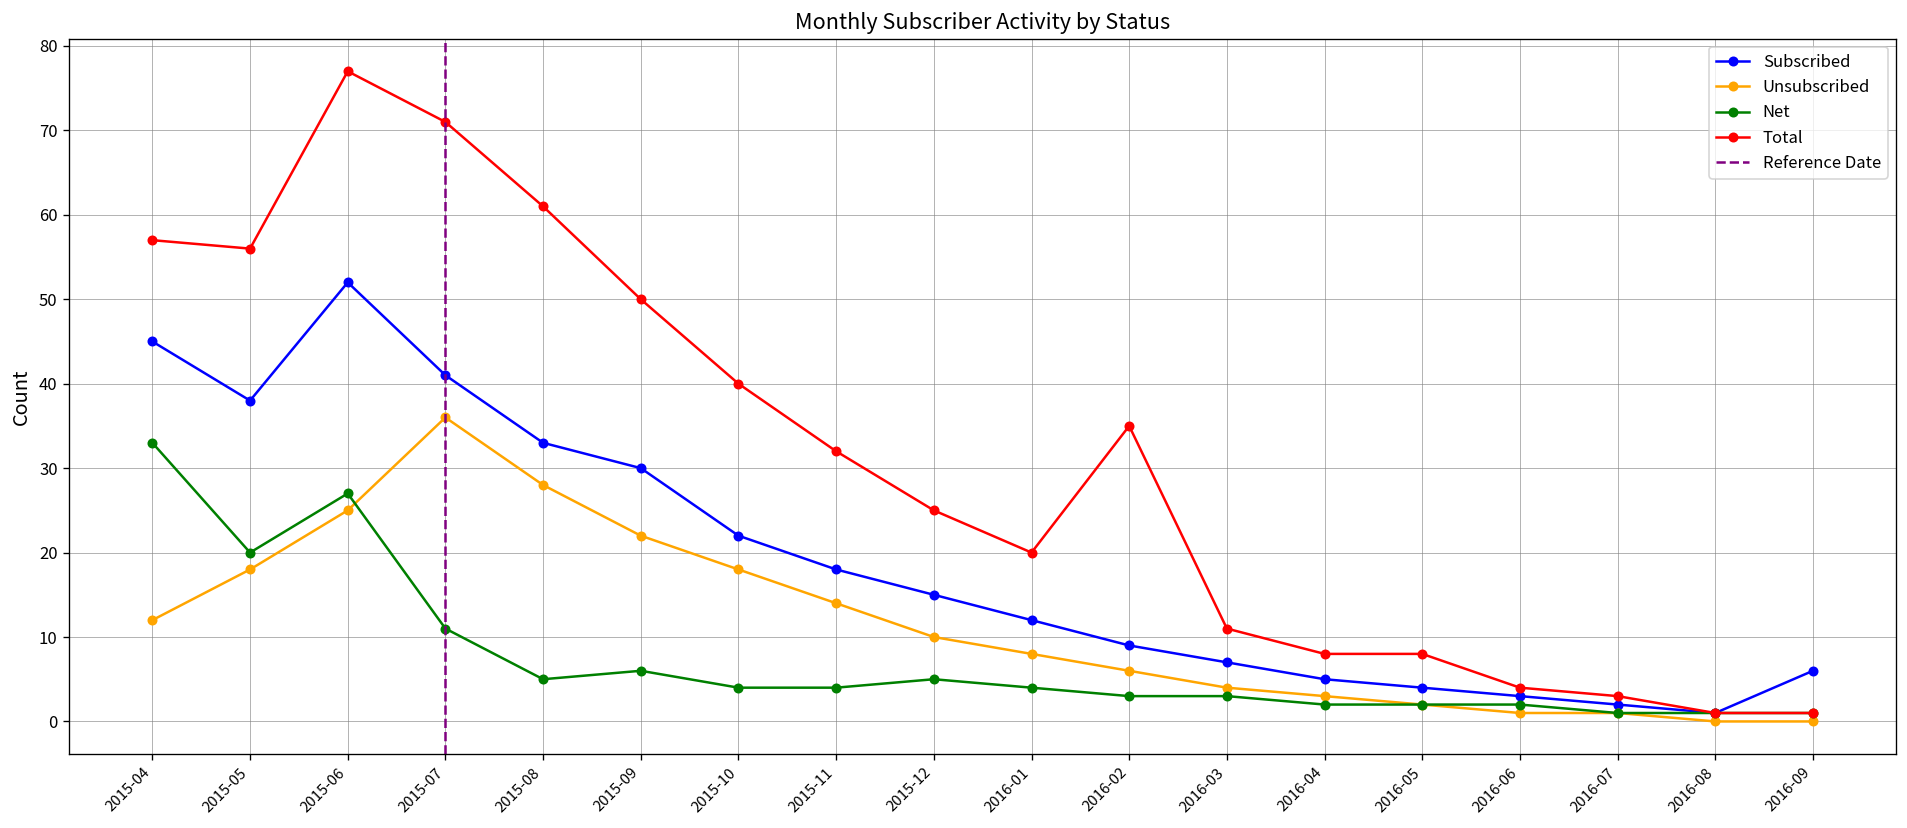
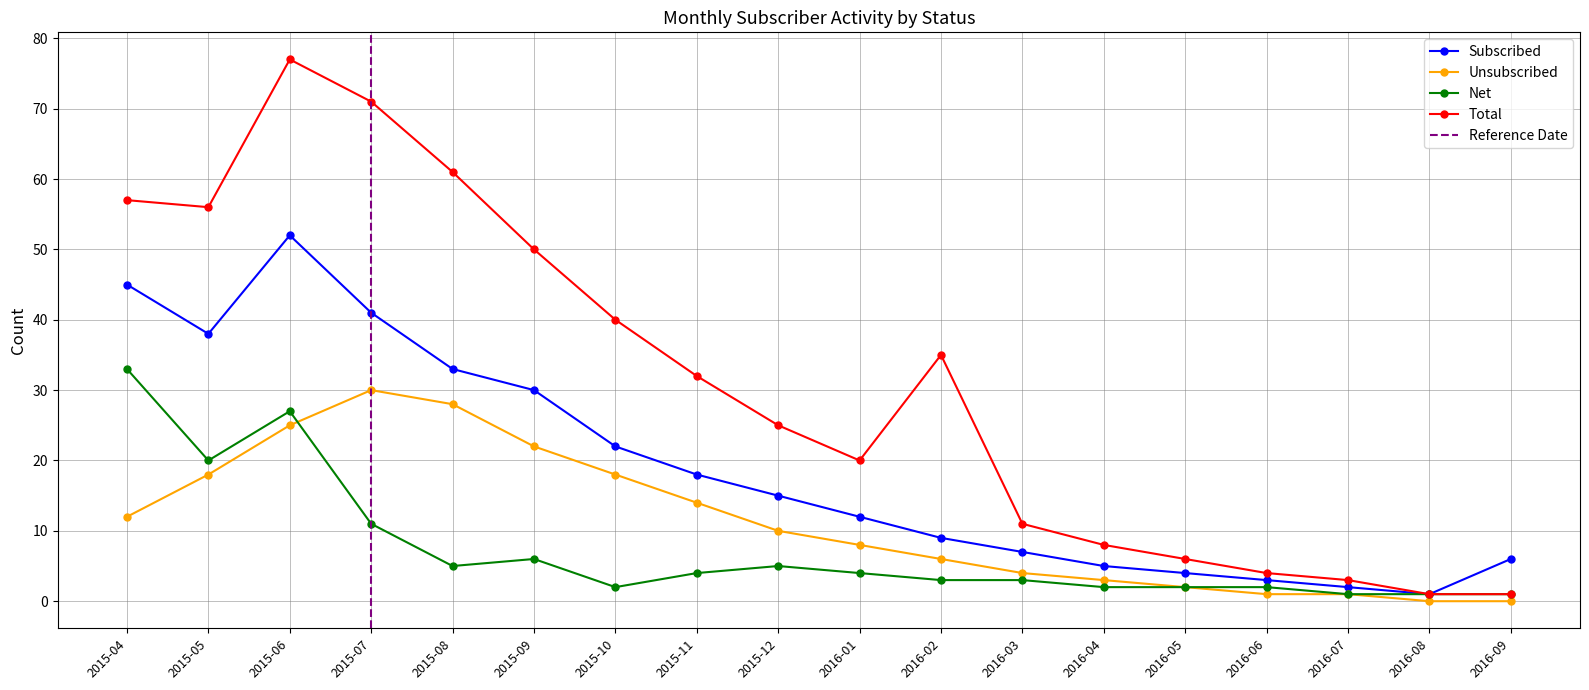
Unsubscribed, 2015-07: 36 -> 30
Net, 2015-10: 4 -> 2
Total, 2016-05: 8 -> 6
